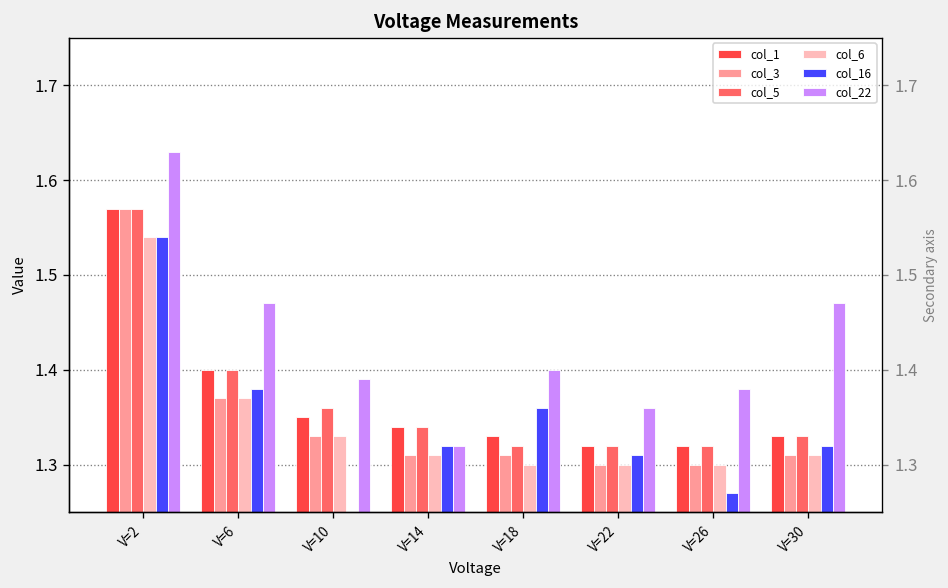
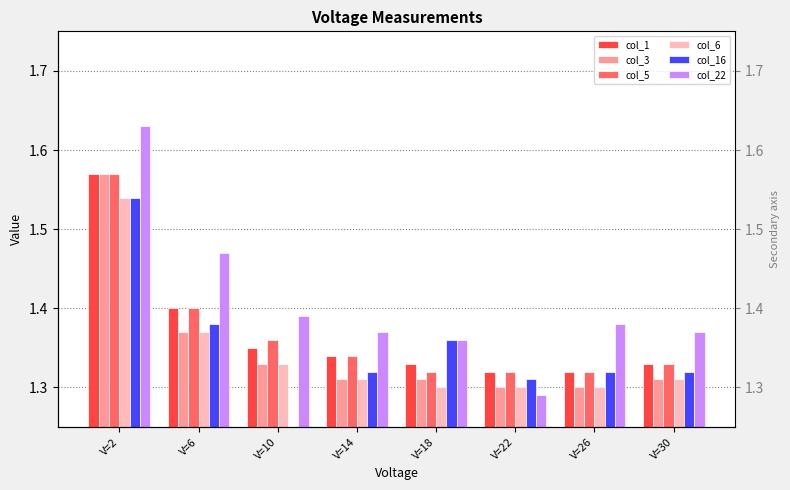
col_22, V=14: 1.32 -> 1.37
col_22, V=18: 1.40 -> 1.36
col_22, V=22: 1.36 -> 1.29
col_16, V=26: 1.27 -> 1.32
col_22, V=30: 1.47 -> 1.37
